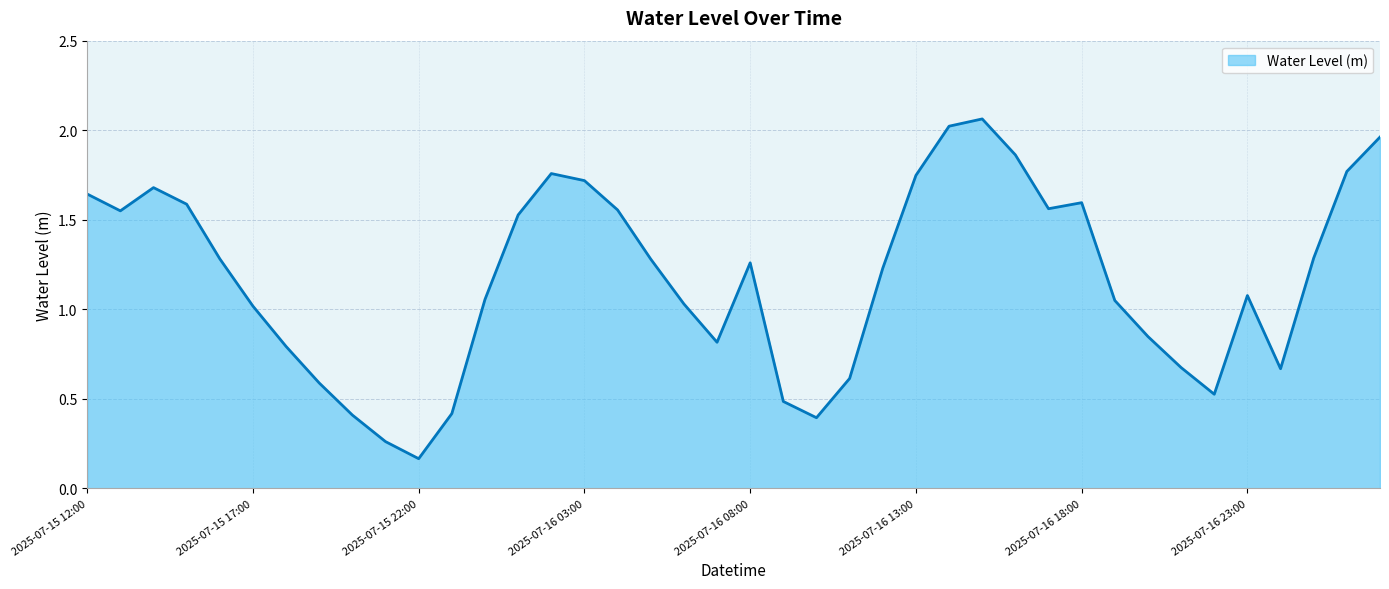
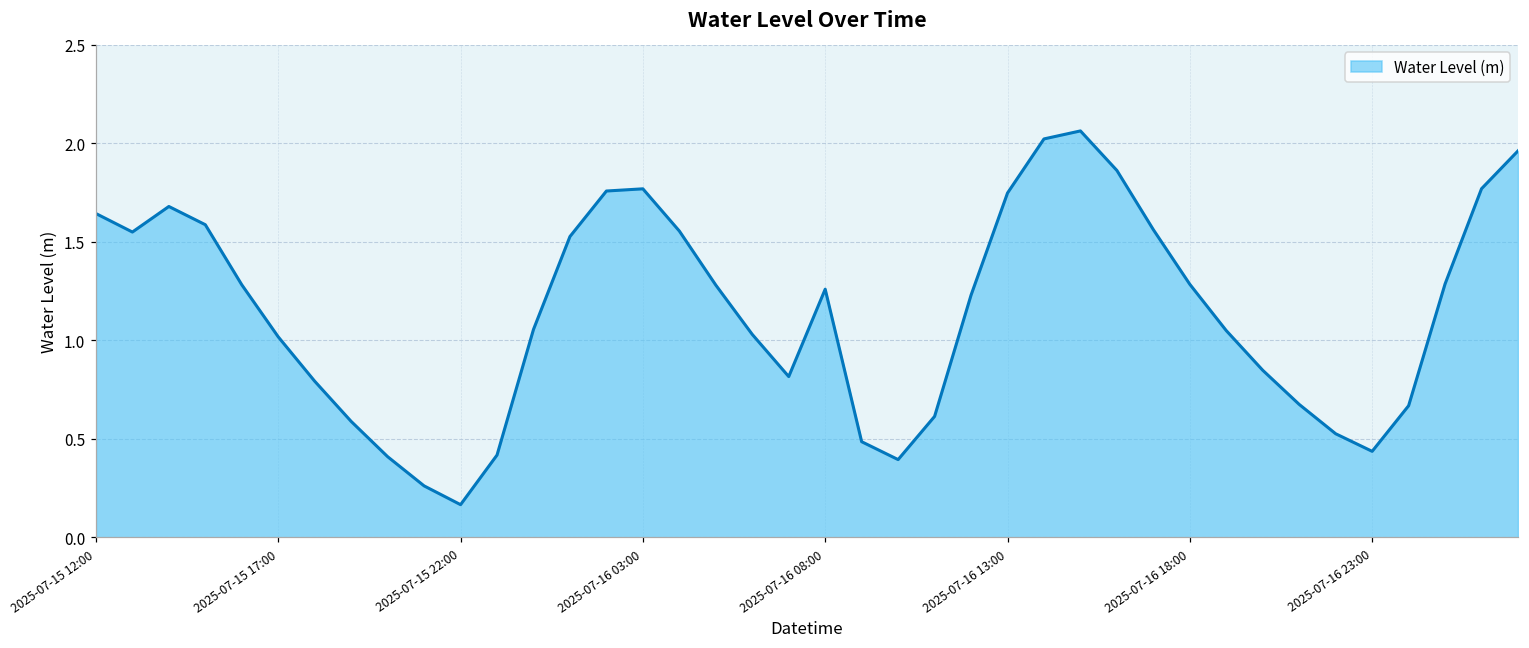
2025-07-16 03:00: 1.72 -> 1.77
2025-07-16 18:00: 1.60 -> 1.28
2025-07-16 23:00: 1.08 -> 0.44
